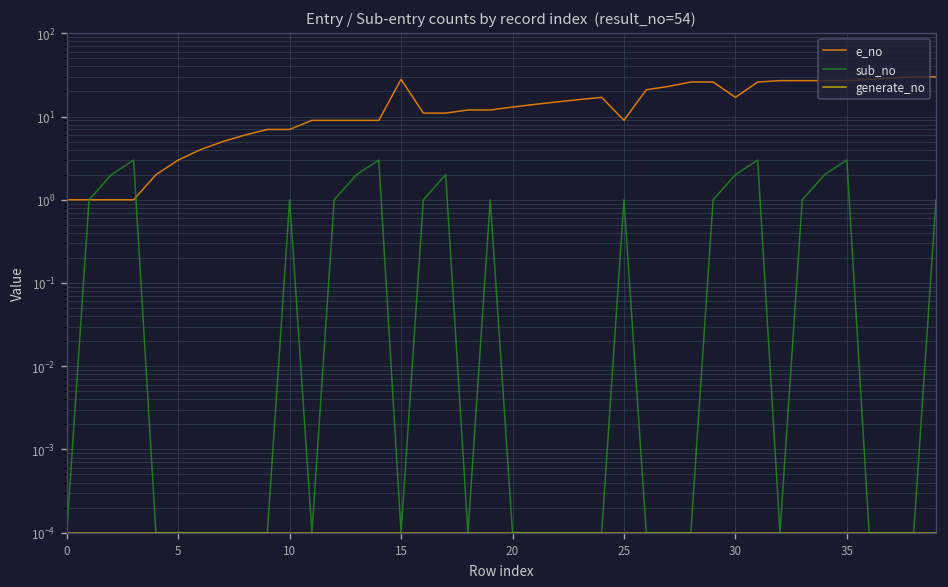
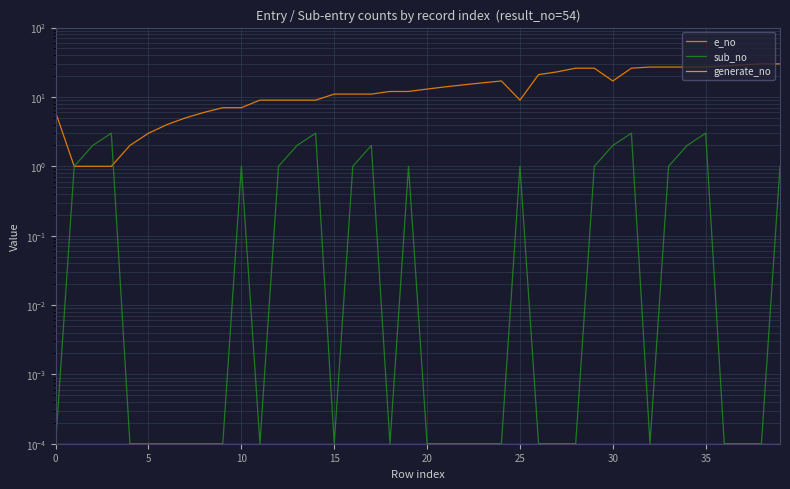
e_no, 0: 1 -> 6
e_no, 15: 28 -> 11
